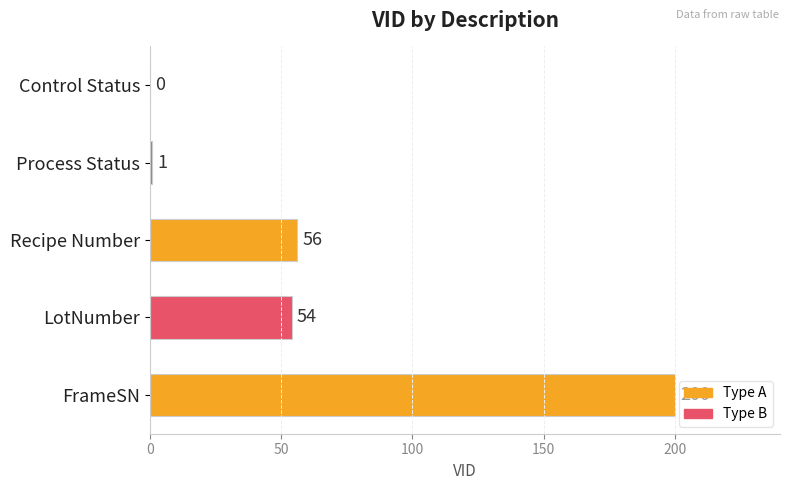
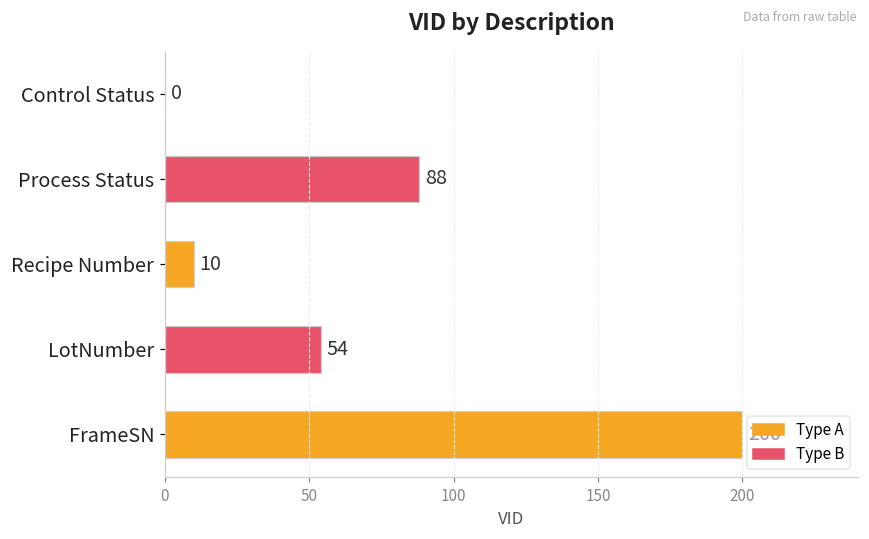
Process Status: 1 -> 88
Recipe Number: 56 -> 10
